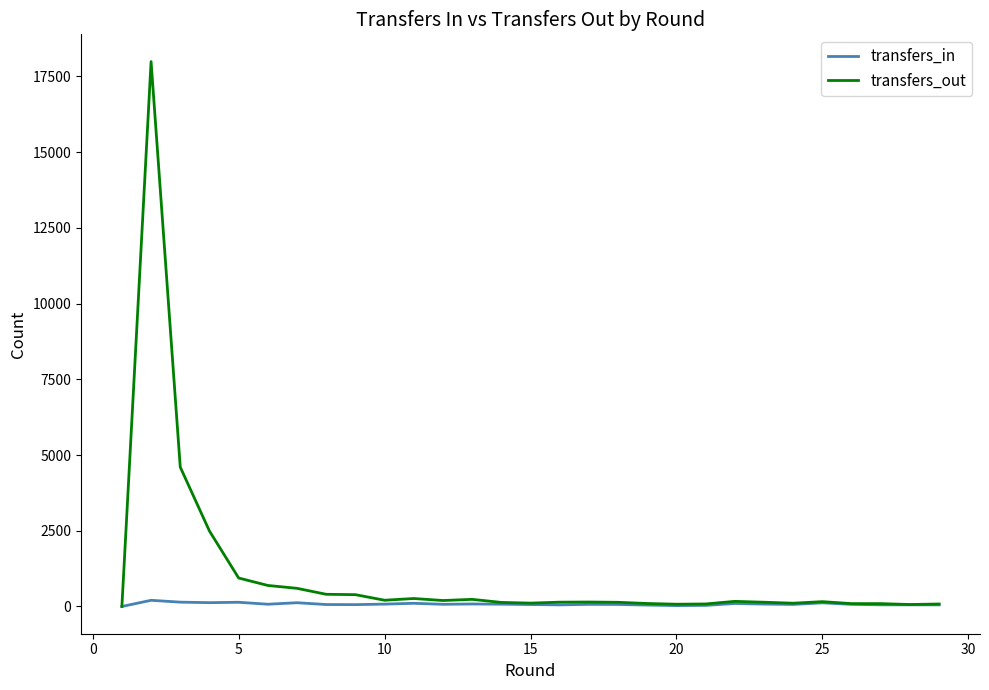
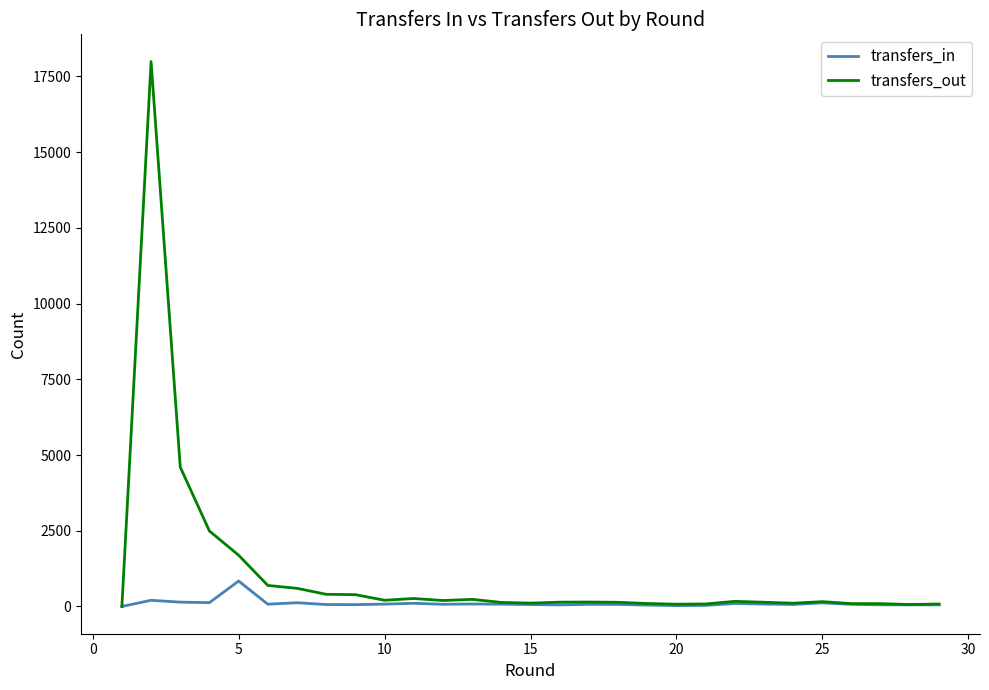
transfers_in, 5: 100 -> 800
transfers_out, 5: 900 -> 1700
